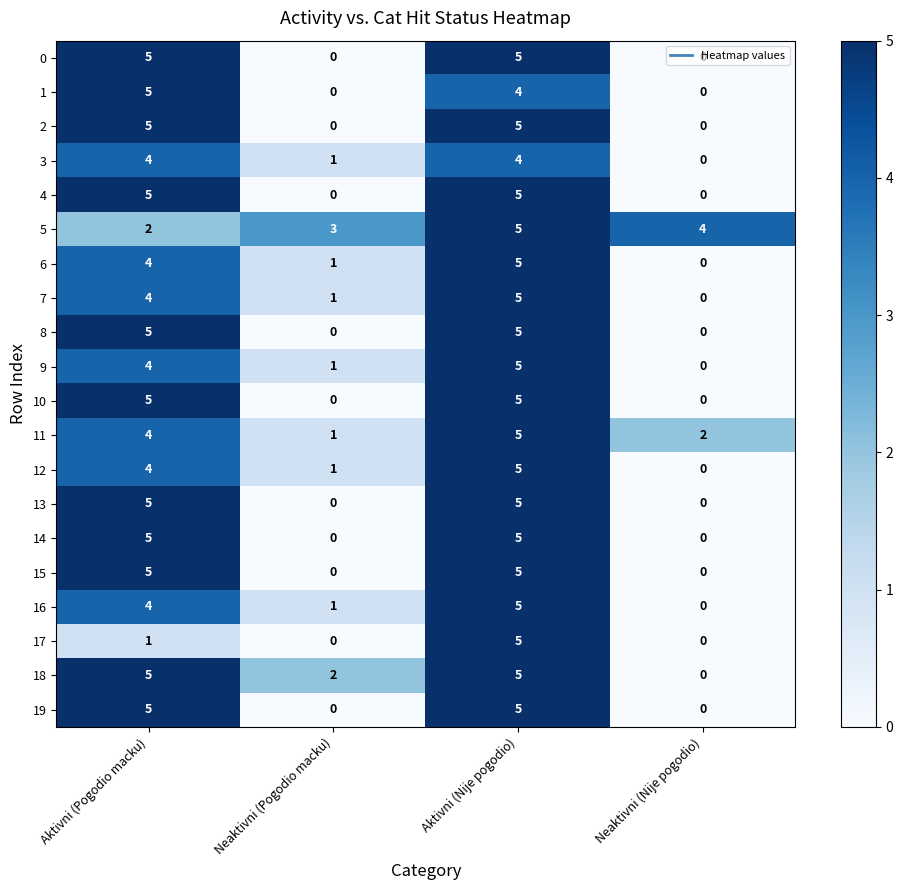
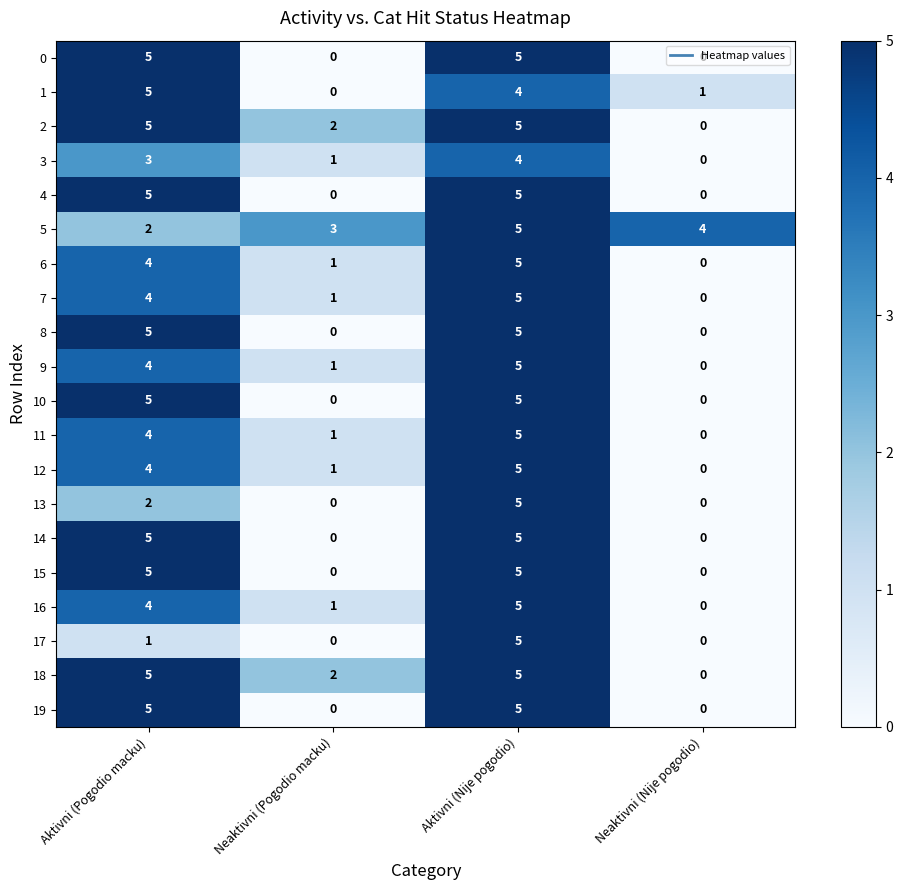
1, Neaktivni (Nije pogodio): 0 -> 1
2, Neaktivni (Pogodio macku): 0 -> 2
3, Aktivni (Pogodio macku): 4 -> 3
11, Neaktivni (Nije pogodio): 2 -> 0
13, Aktivni (Pogodio macku): 5 -> 2
